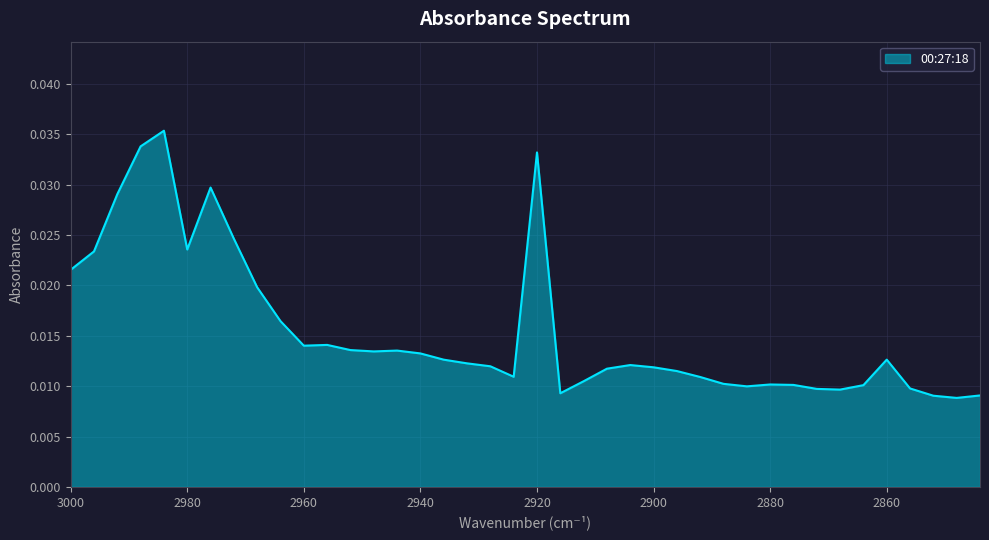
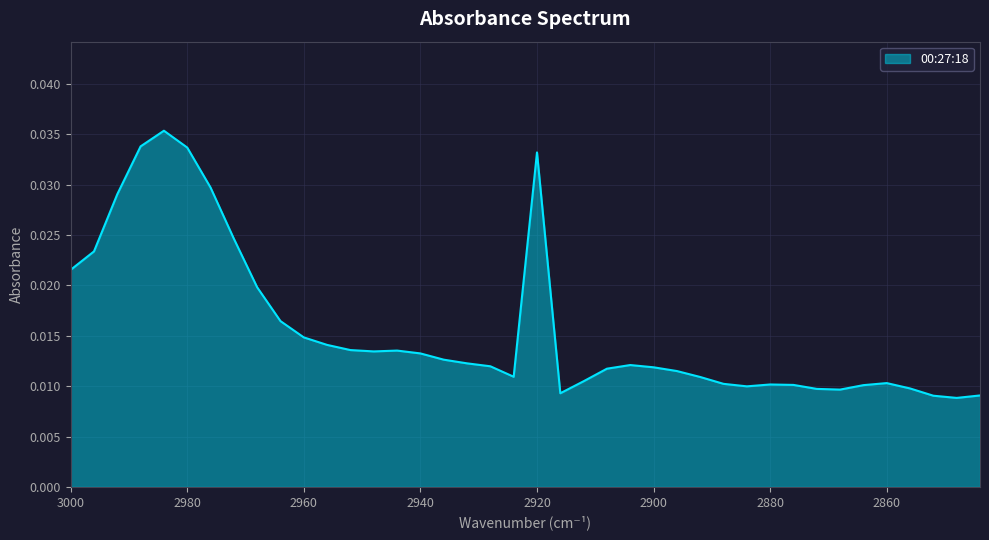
2980: 0.0236 -> 0.0337
2960: 0.0140 -> 0.0148
2860: 0.0126 -> 0.0103
